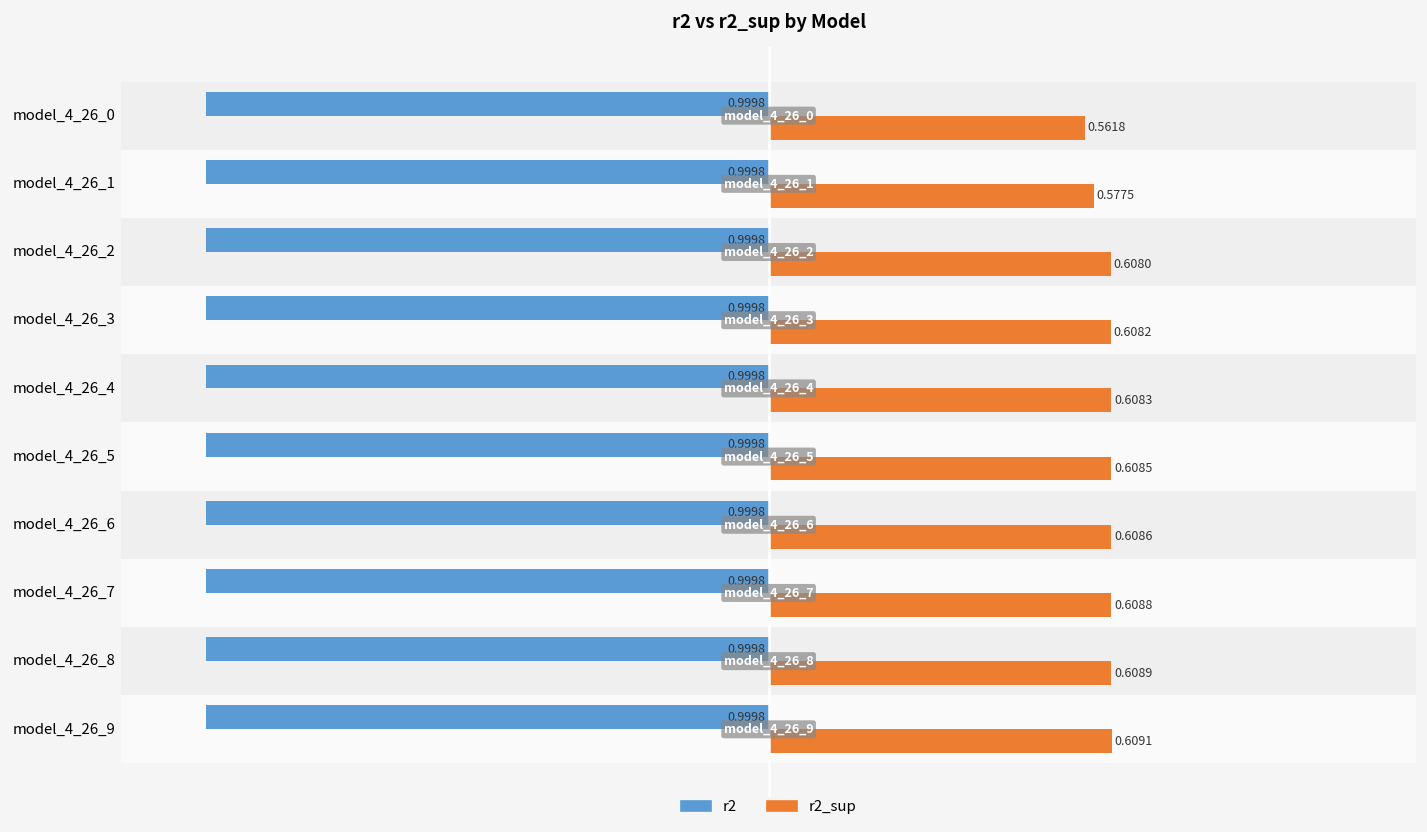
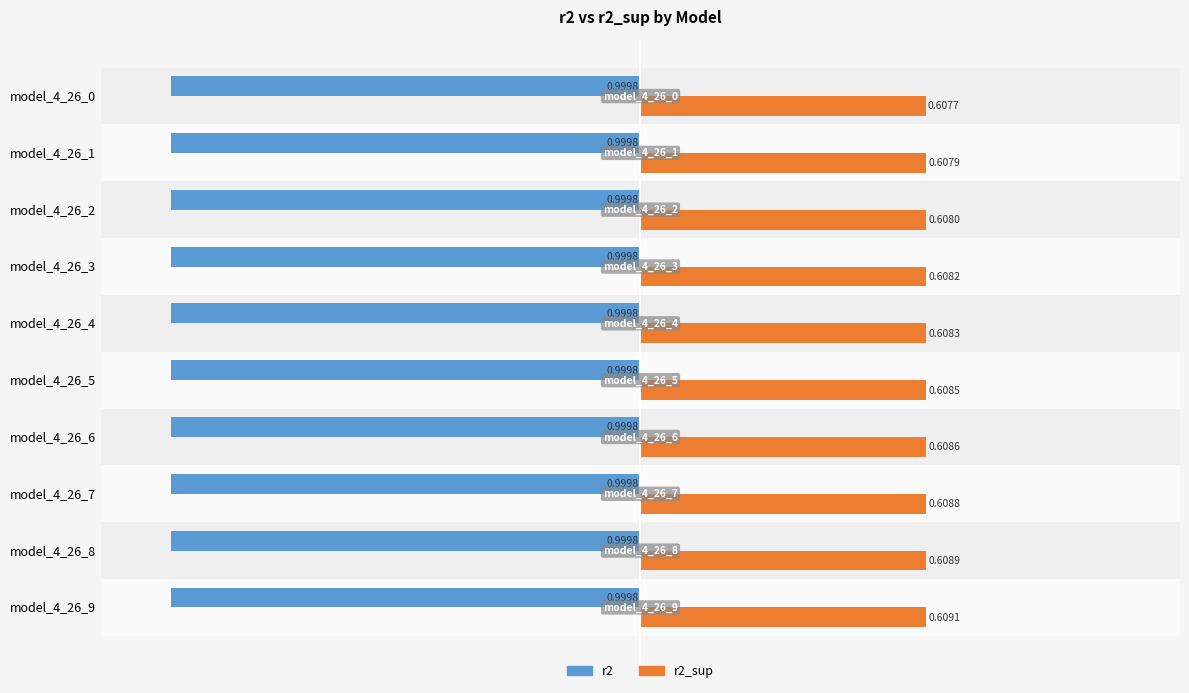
r2_sup, model_4_26_0: 0.5618 -> 0.6077
r2_sup, model_4_26_1: 0.5775 -> 0.6079
